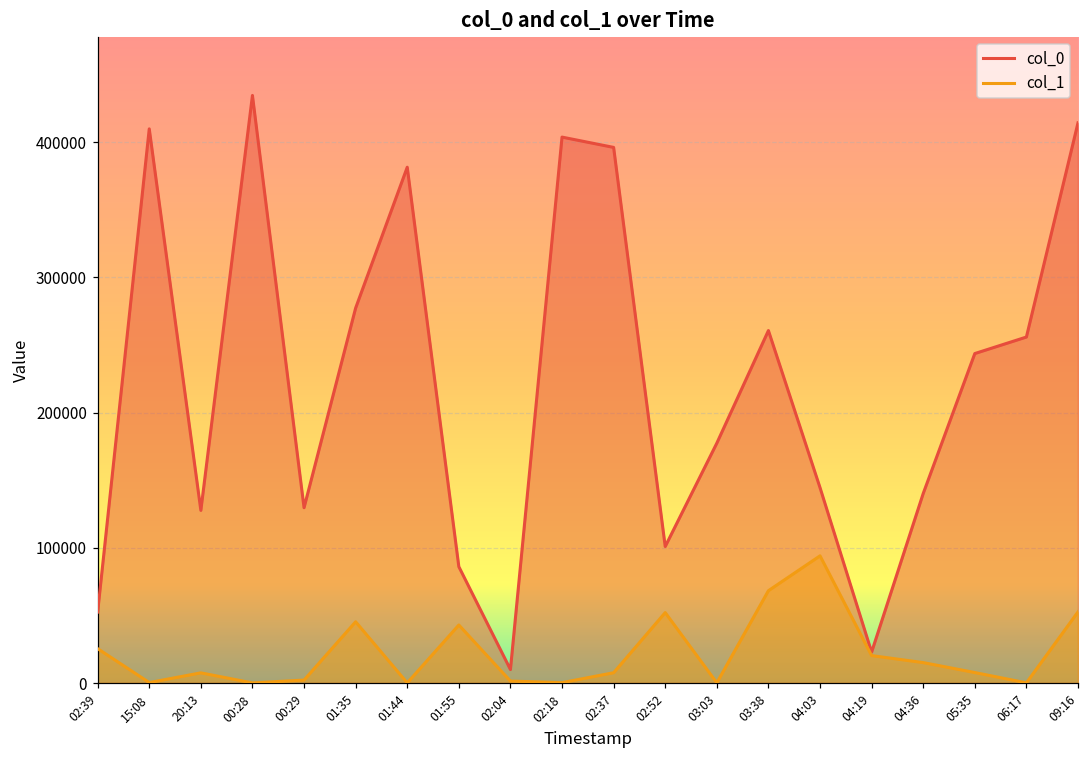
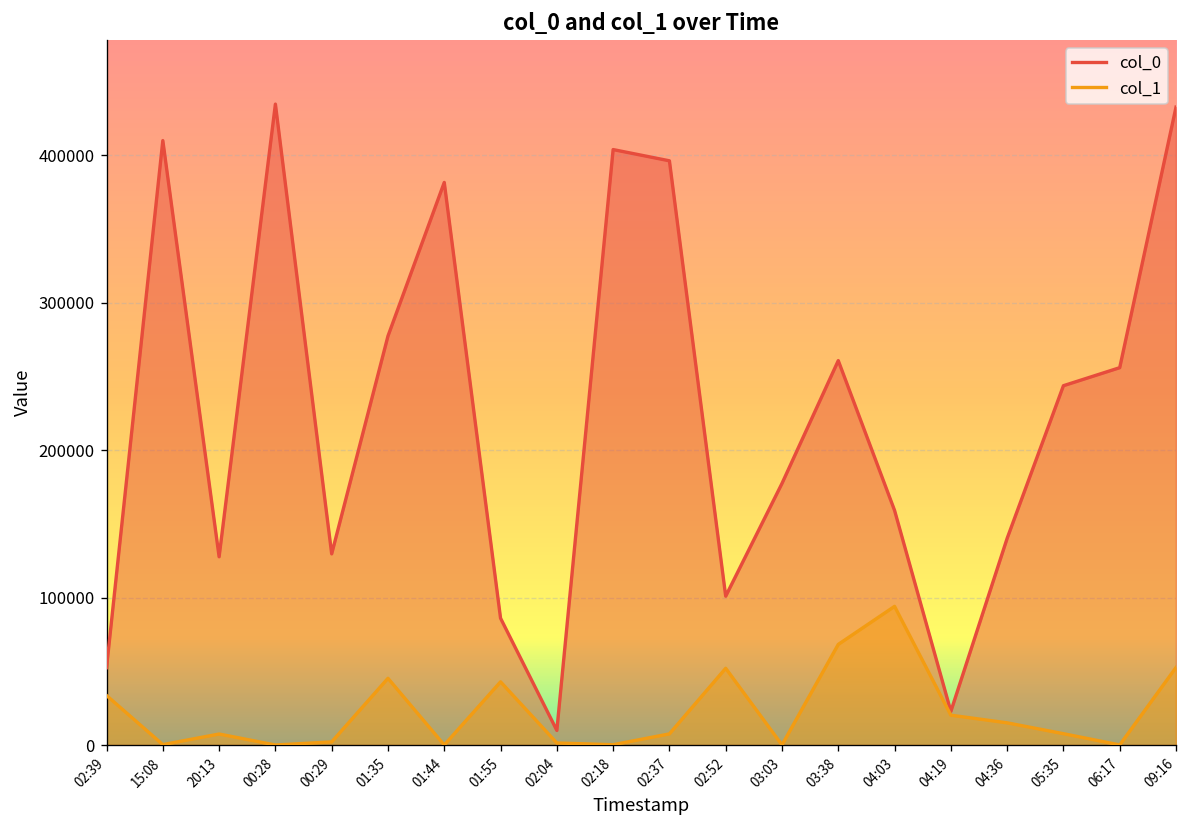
col_1, 02:39: 25000 -> 34000
col_0, 04:03: 145000 -> 159000
col_0, 09:16: 414000 -> 432000
